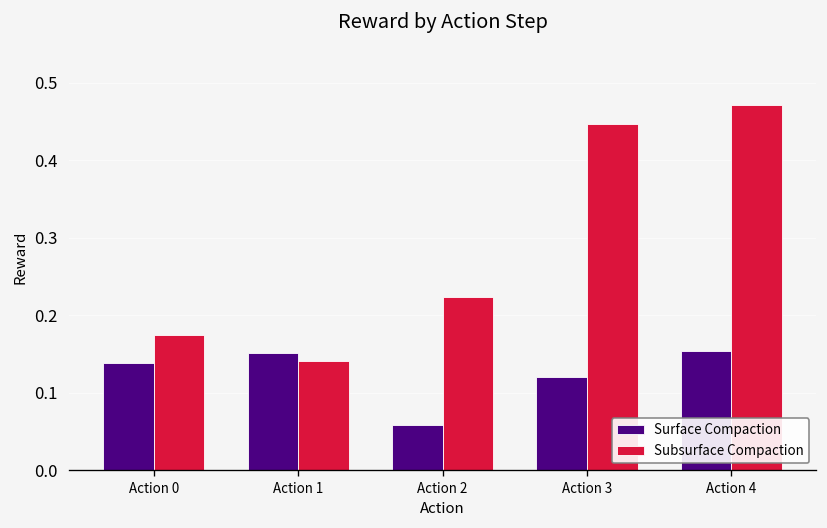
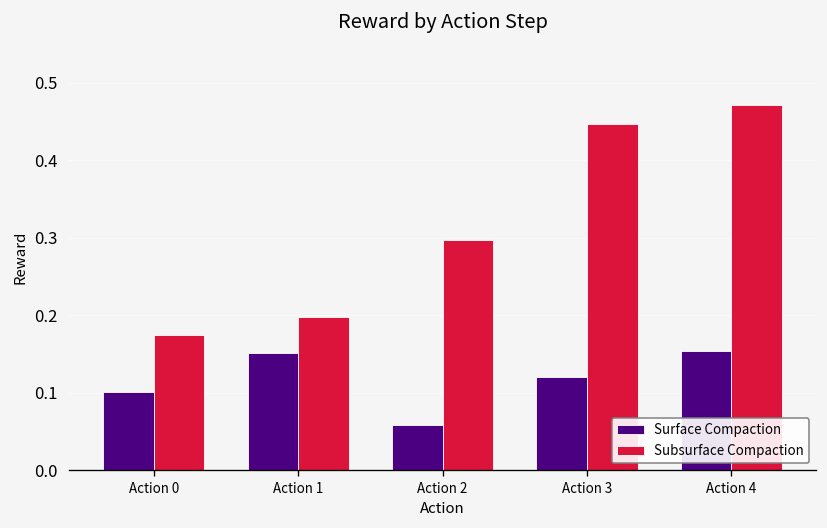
Surface Compaction, Action 0: 0.14 -> 0.10
Subsurface Compaction, Action 1: 0.14 -> 0.20
Subsurface Compaction, Action 2: 0.22 -> 0.30
